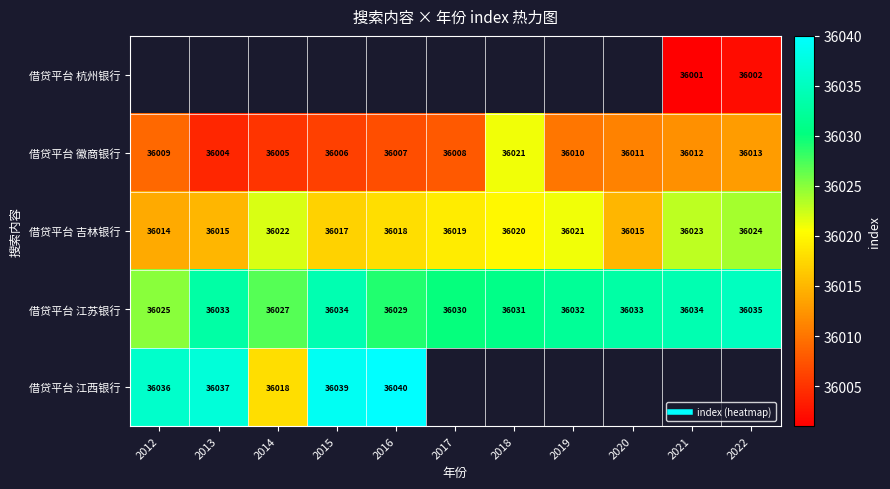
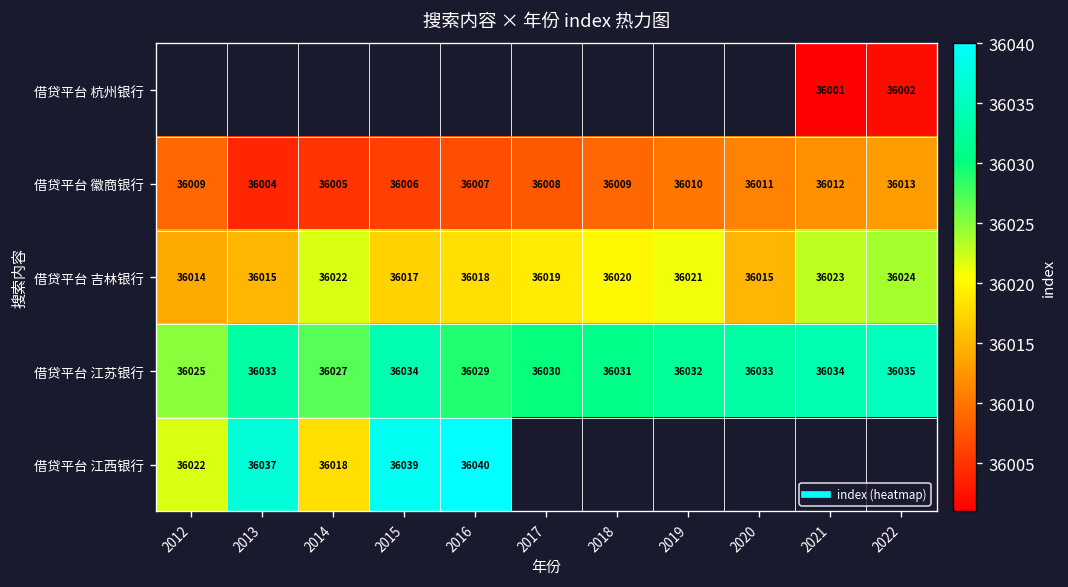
借贷平台 徽商银行, 2018: 36021 -> 36009
借贷平台 江西银行, 2012: 36036 -> 36022
